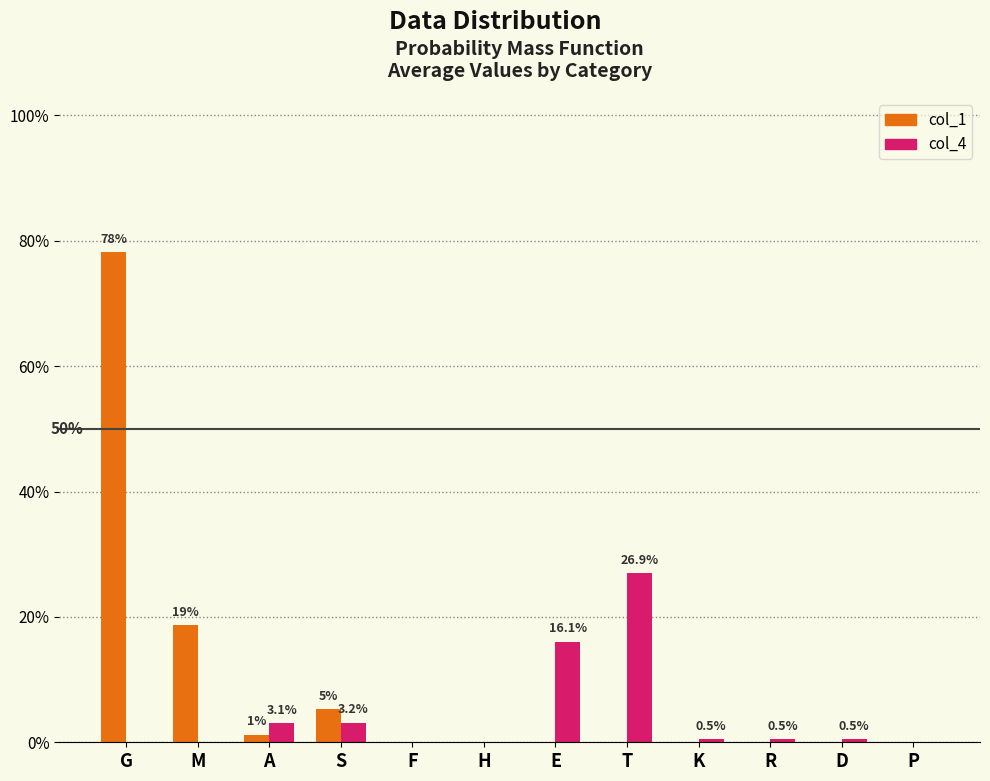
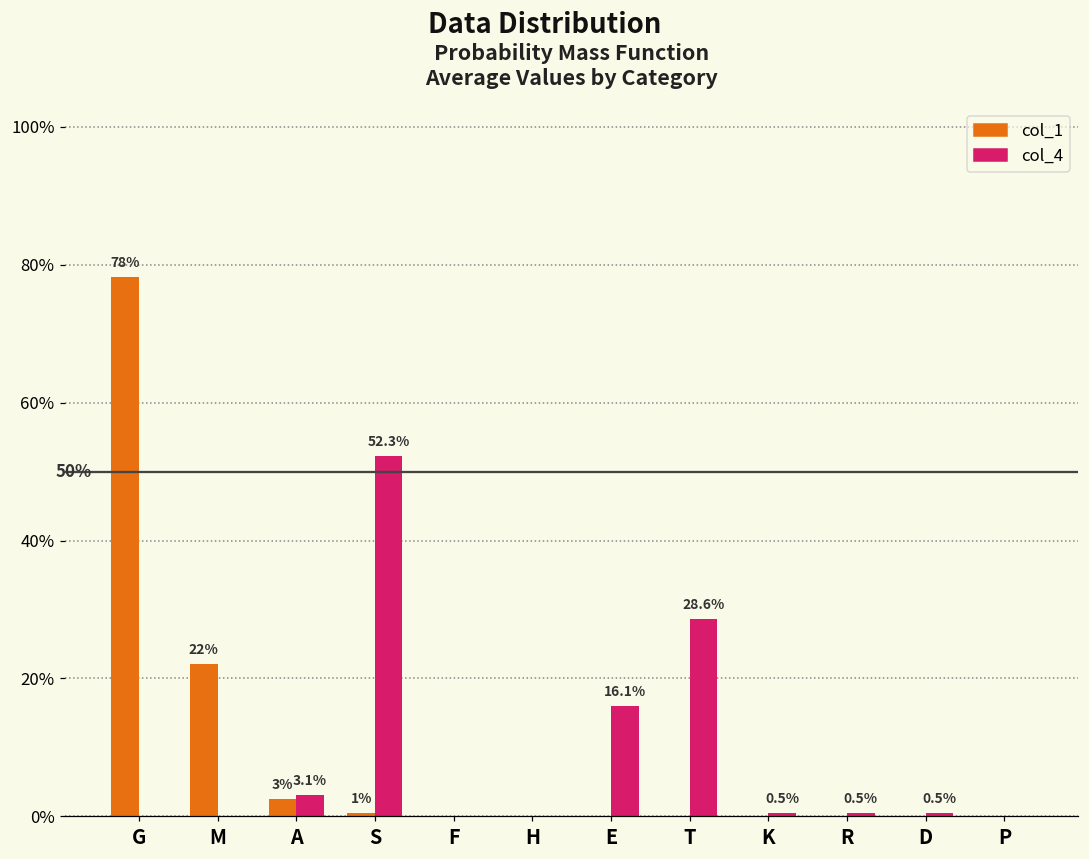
col_1, M: 19% -> 22%
col_1, A: 1% -> 3%
col_1, S: 5% -> 1%
col_4, S: 3.2% -> 52.3%
col_4, T: 26.9% -> 28.6%
